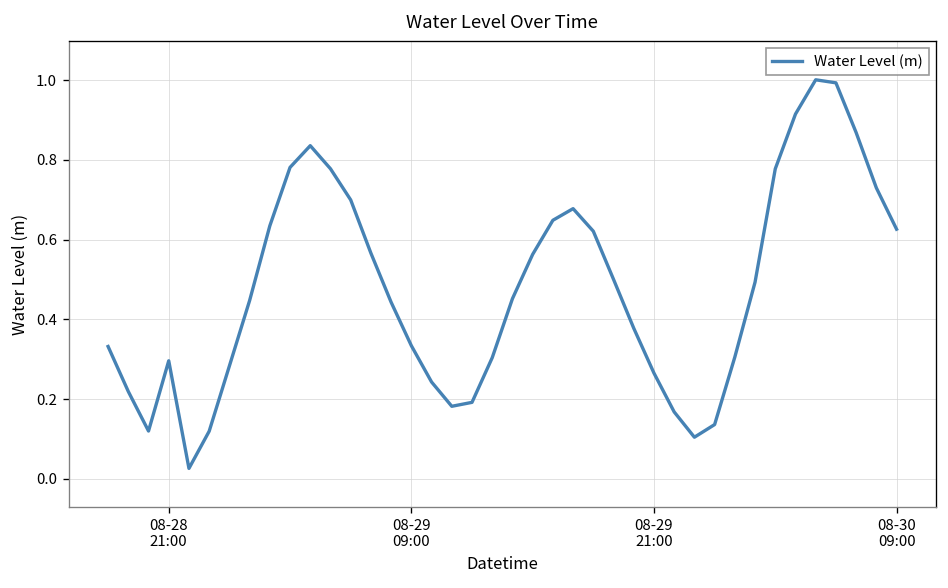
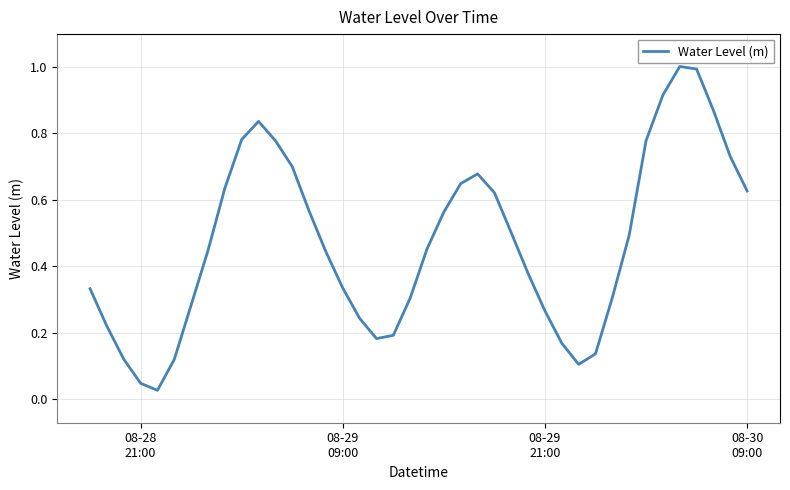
08-28 21:00: 0.30 -> 0.05
